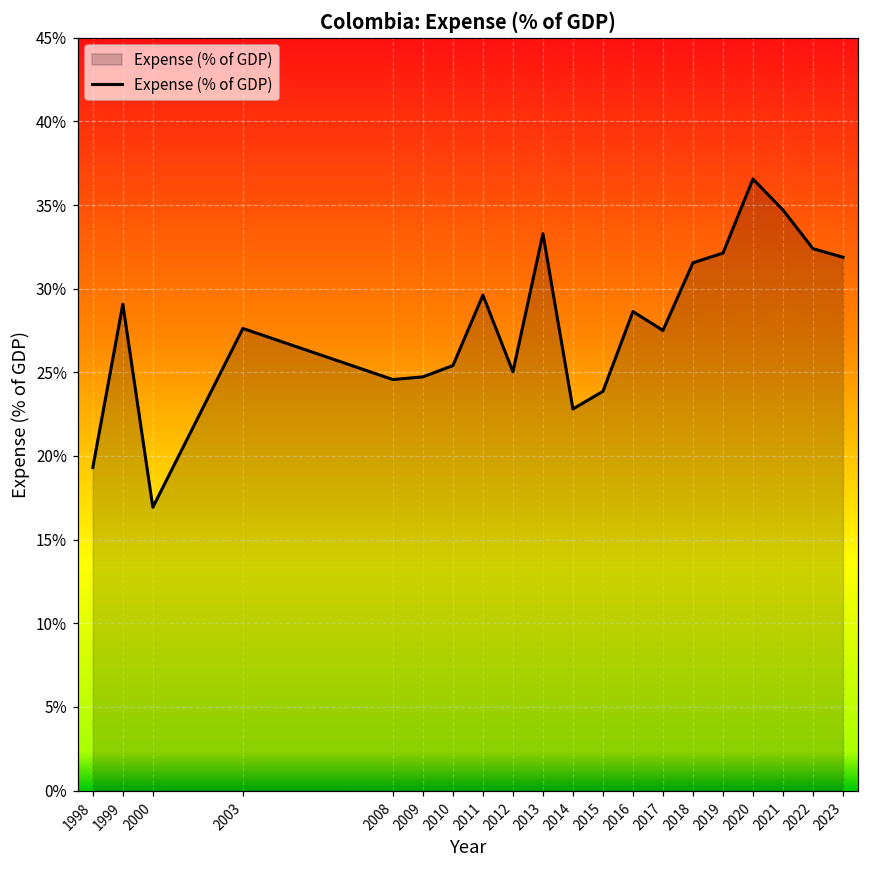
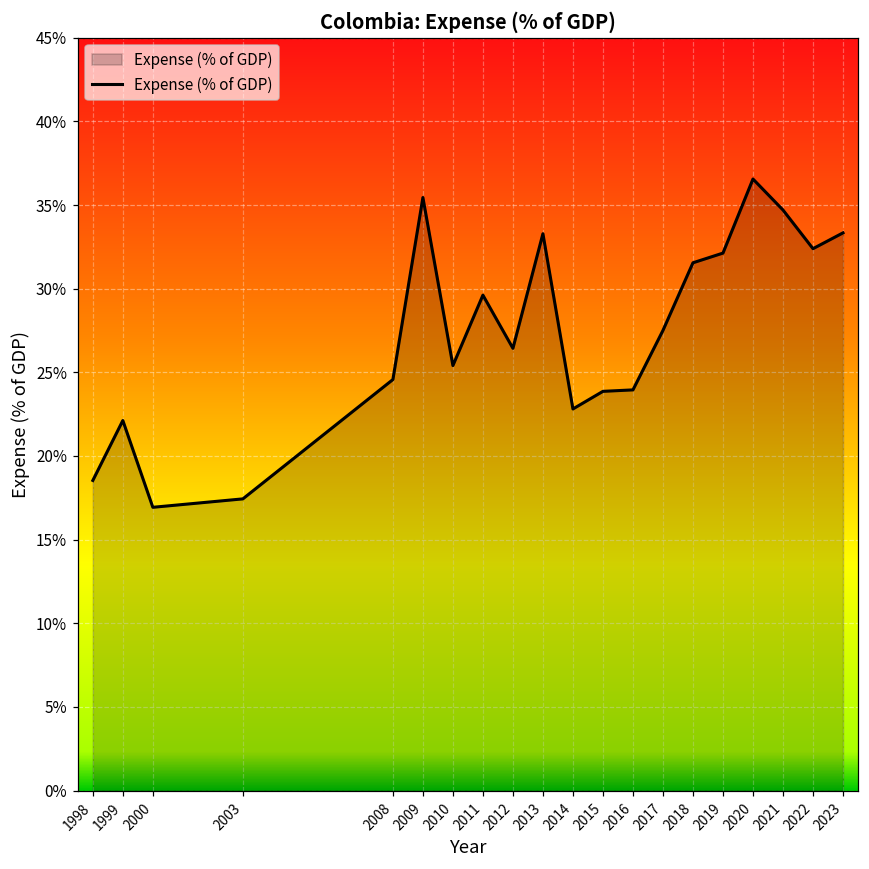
1998: 19.3% -> 18.5%
1999: 29.1% -> 22.1%
2003: 27.6% -> 17.4%
2009: 24.7% -> 35.4%
2012: 25.0% -> 26.4%
2016: 28.6% -> 24.0%
2023: 31.9% -> 33.3%
